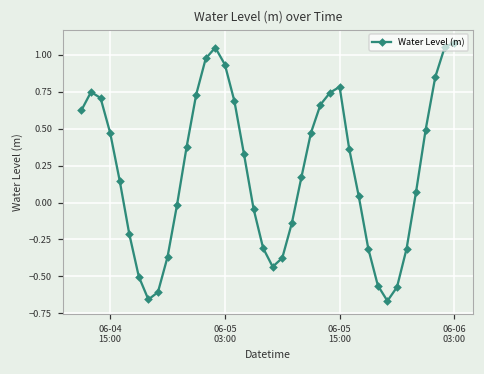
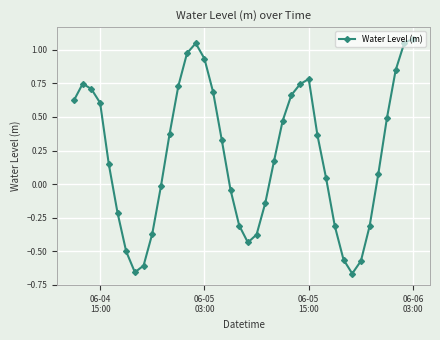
06-04 15:00: 0.47 -> 0.60
